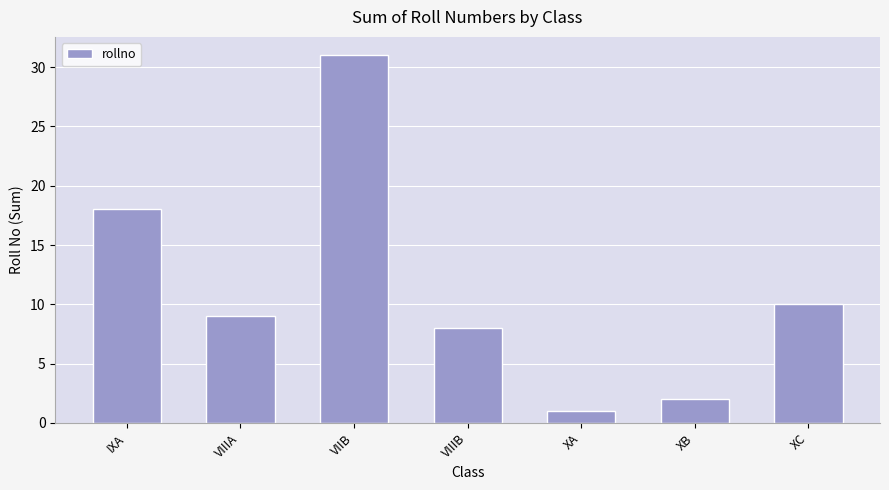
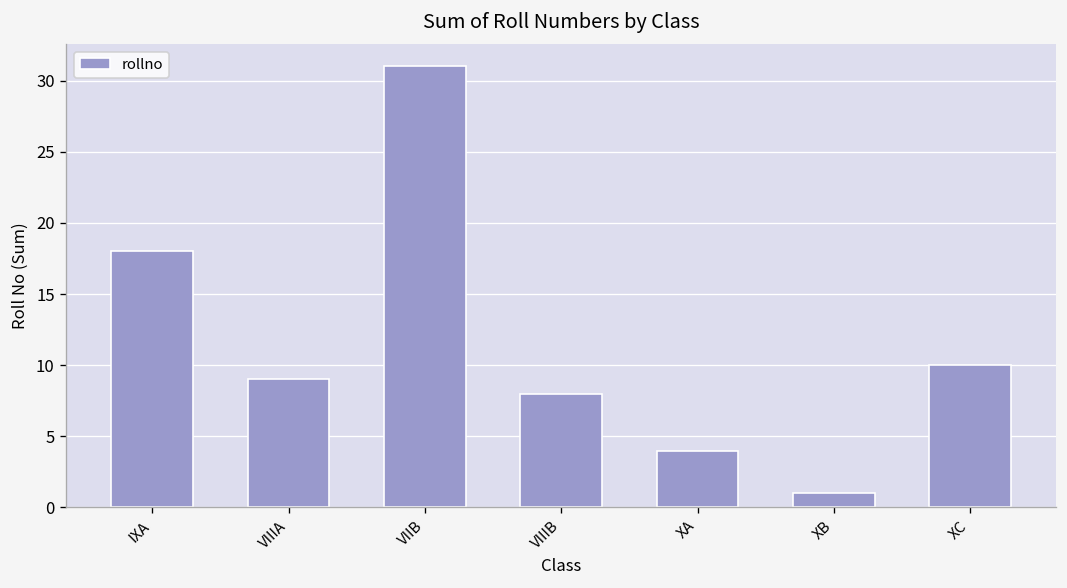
XA: 1 -> 4
XB: 2 -> 1
